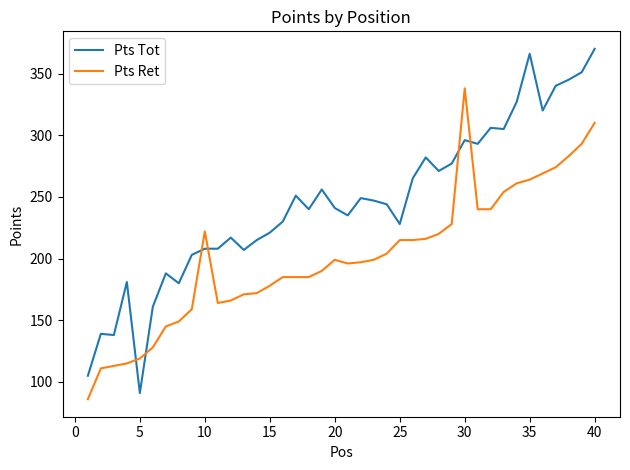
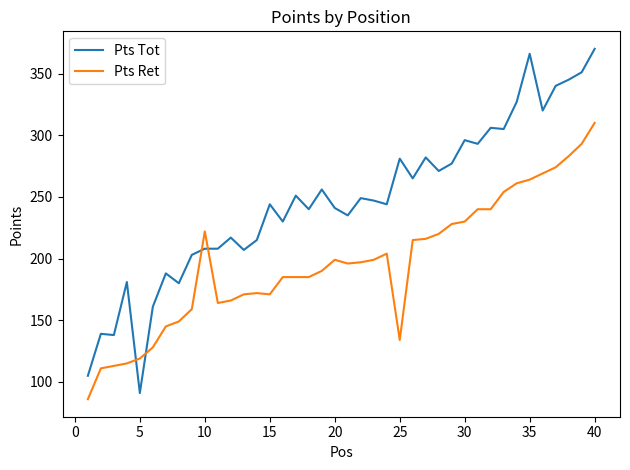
Pts Tot, 15: 221 -> 244
Pts Ret, 15: 178 -> 171
Pts Tot, 25: 228 -> 281
Pts Ret, 25: 215 -> 134
Pts Ret, 30: 338 -> 230
